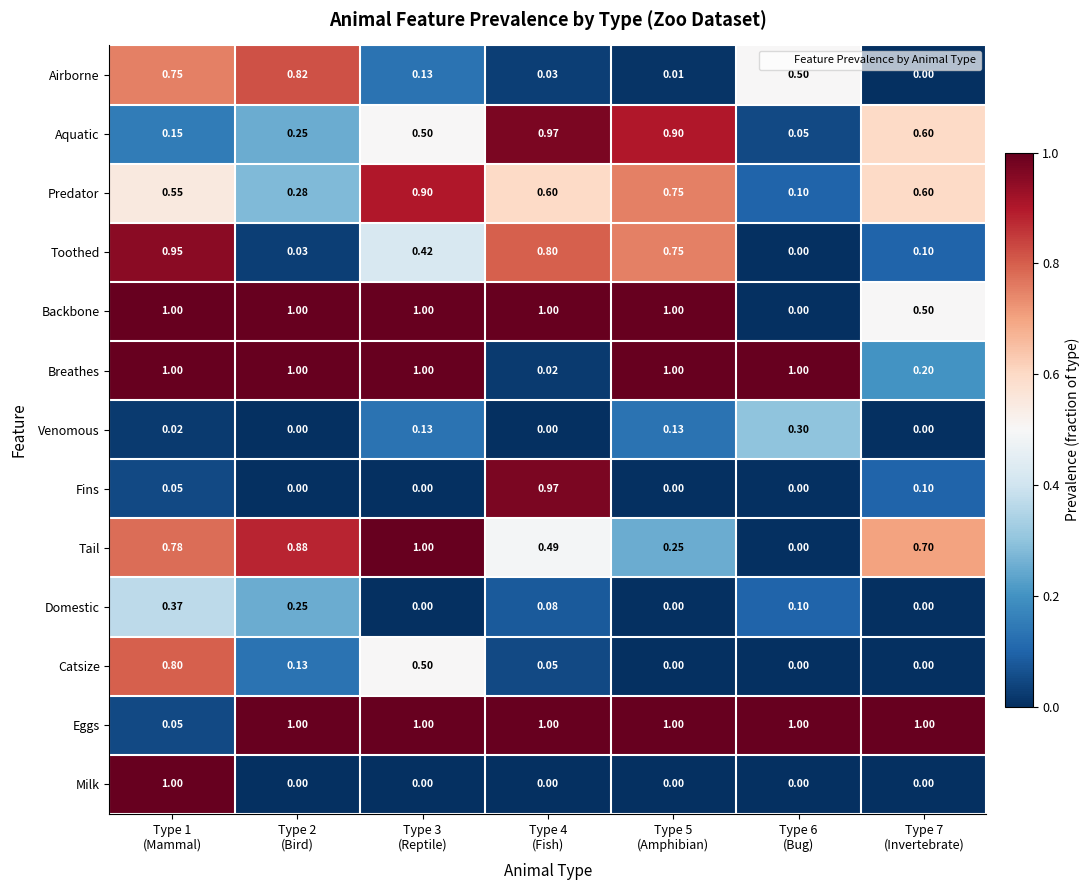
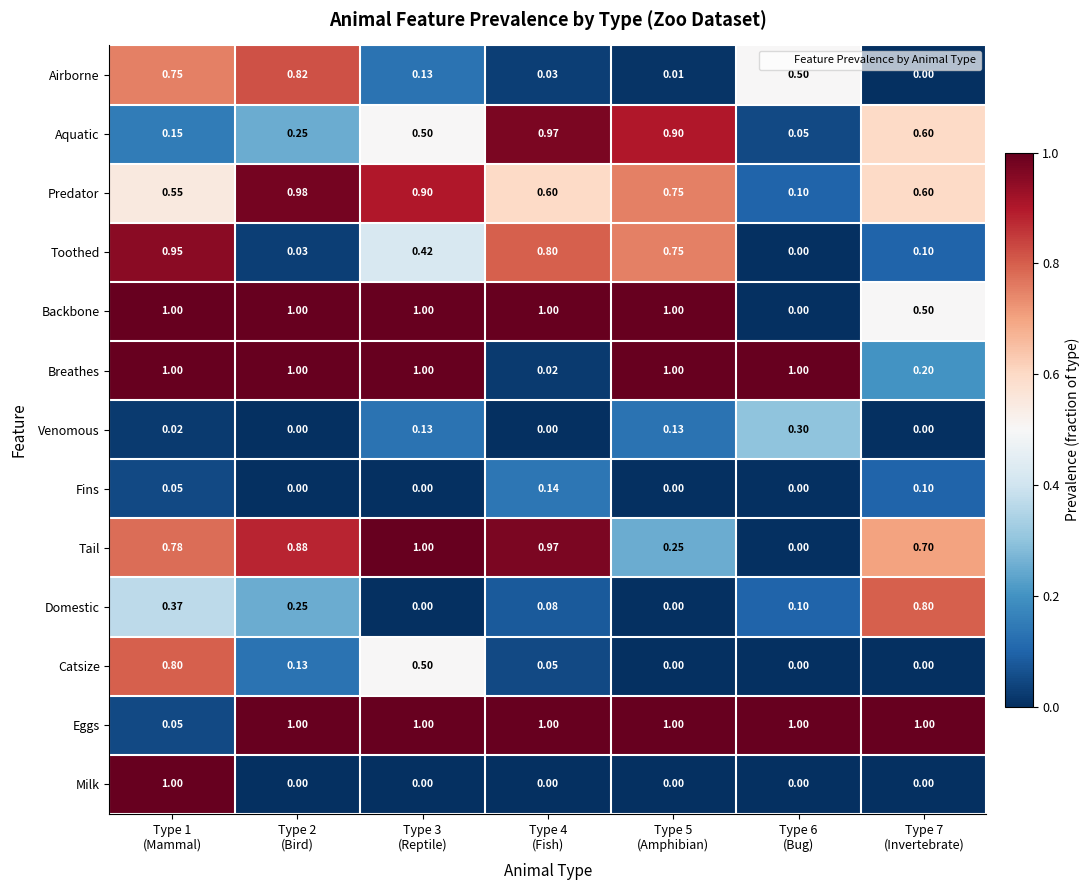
Predator, Type 2 (Bird): 0.28 -> 0.98
Fins, Type 4 (Fish): 0.97 -> 0.14
Tail, Type 4 (Fish): 0.49 -> 0.97
Domestic, Type 7 (Invertebrate): 0.00 -> 0.80
